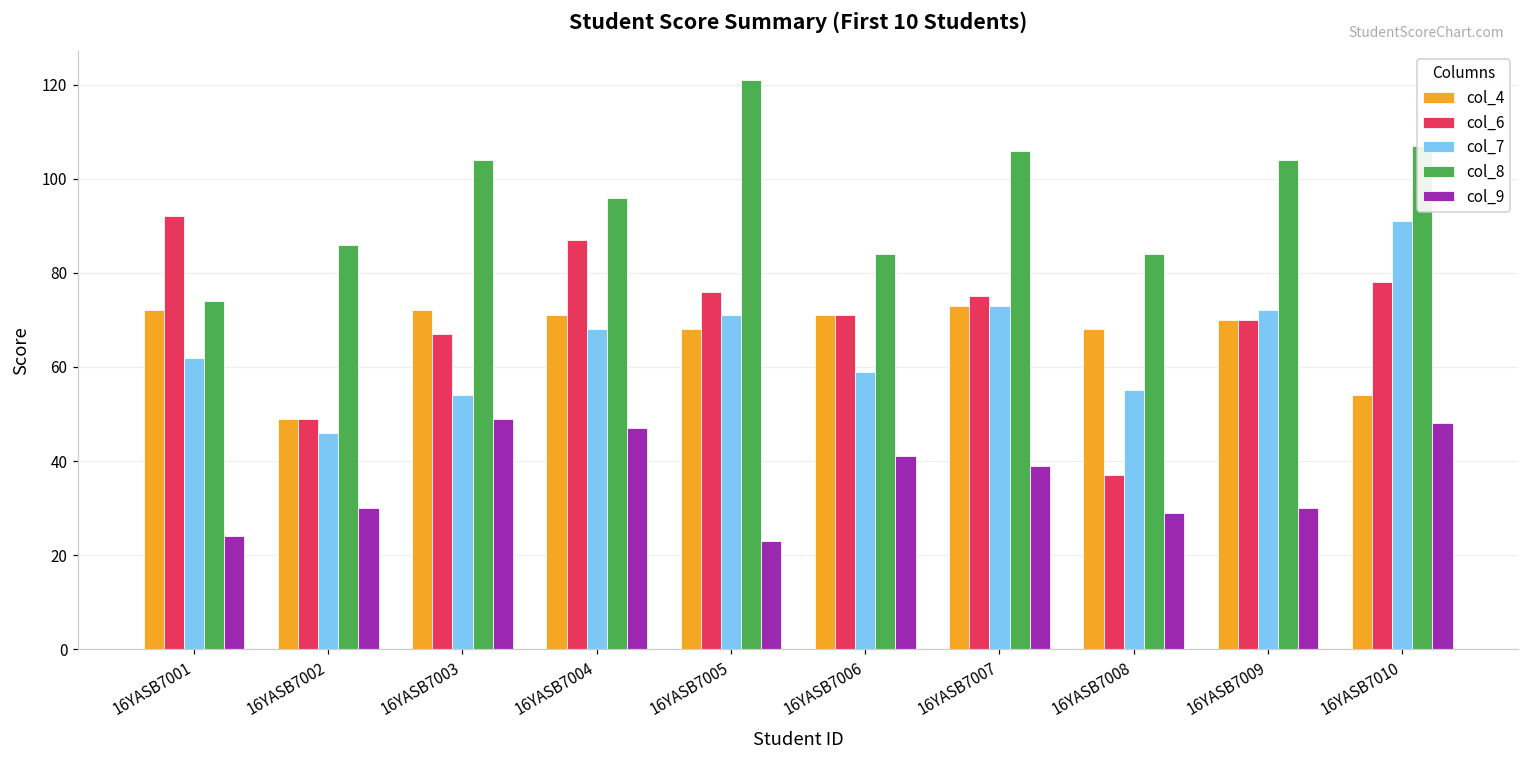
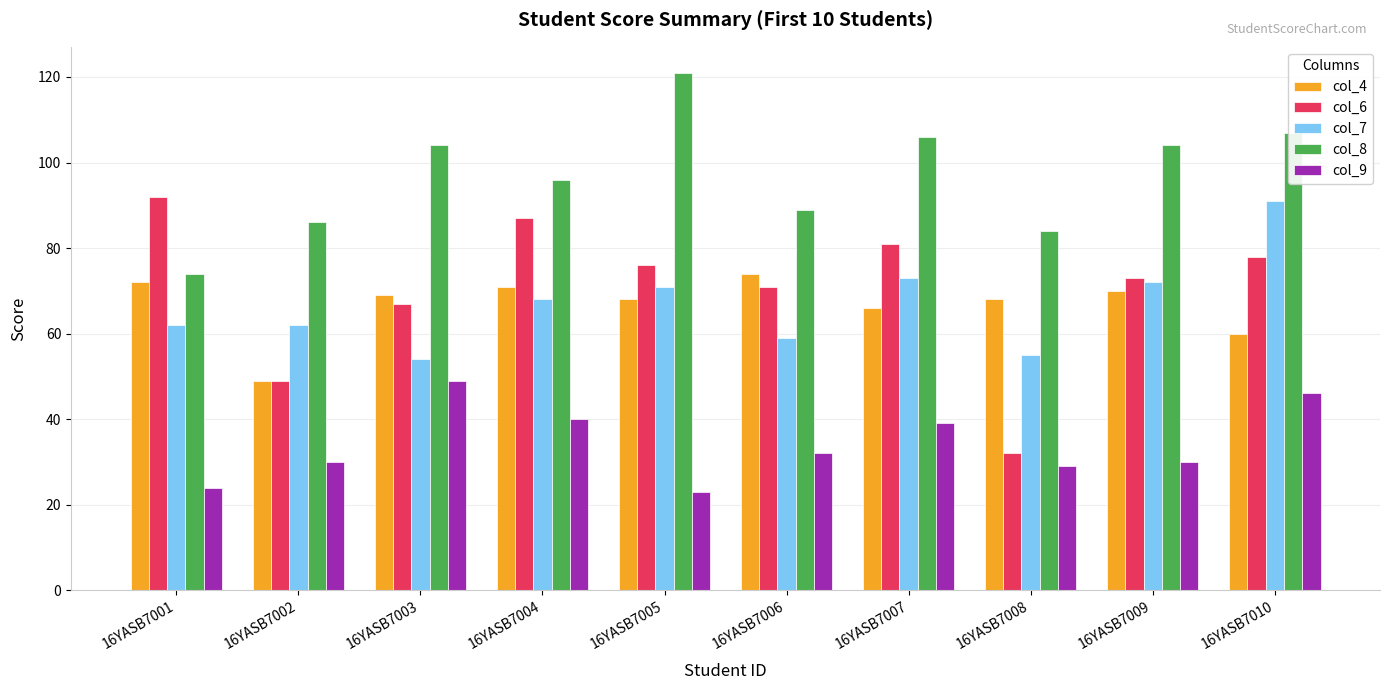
col_7, 16YASB7002: 46 -> 62
col_4, 16YASB7003: 72 -> 69
col_9, 16YASB7004: 47 -> 40
col_4, 16YASB7006: 71 -> 74
col_8, 16YASB7006: 84 -> 89
col_9, 16YASB7006: 41 -> 32
col_4, 16YASB7007: 73 -> 66
col_6, 16YASB7007: 75 -> 81
col_6, 16YASB7008: 37 -> 32
col_6, 16YASB7009: 70 -> 73
col_4, 16YASB7010: 54 -> 60
col_9, 16YASB7010: 48 -> 46
